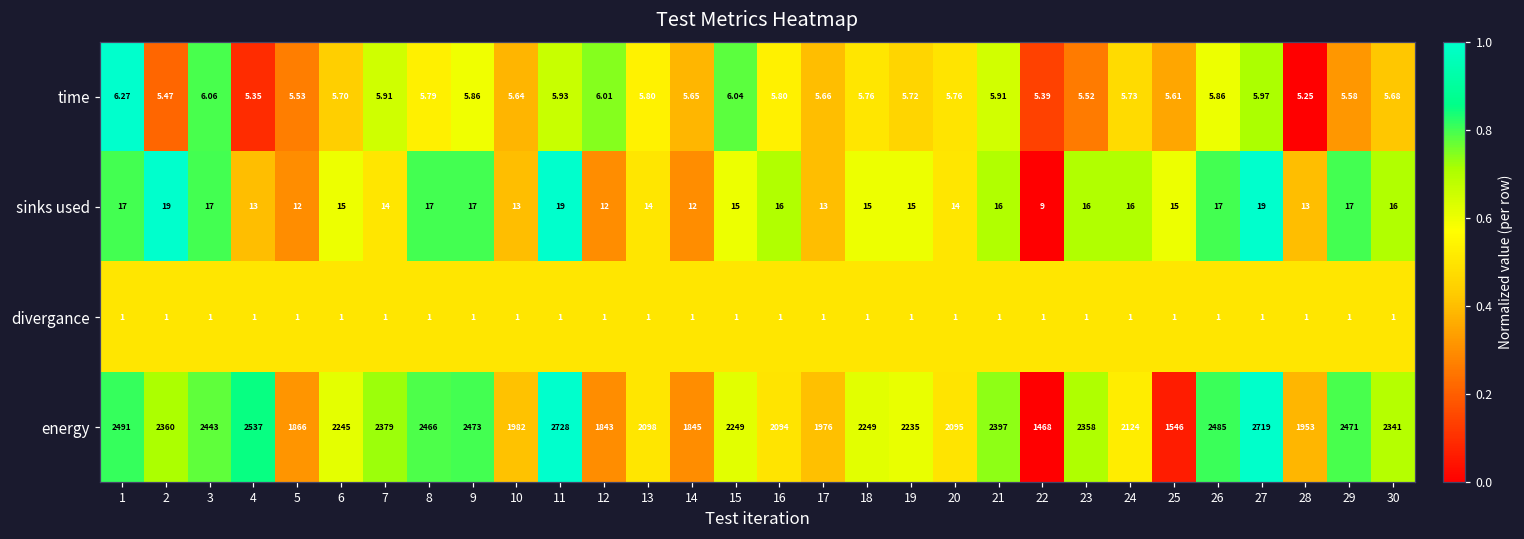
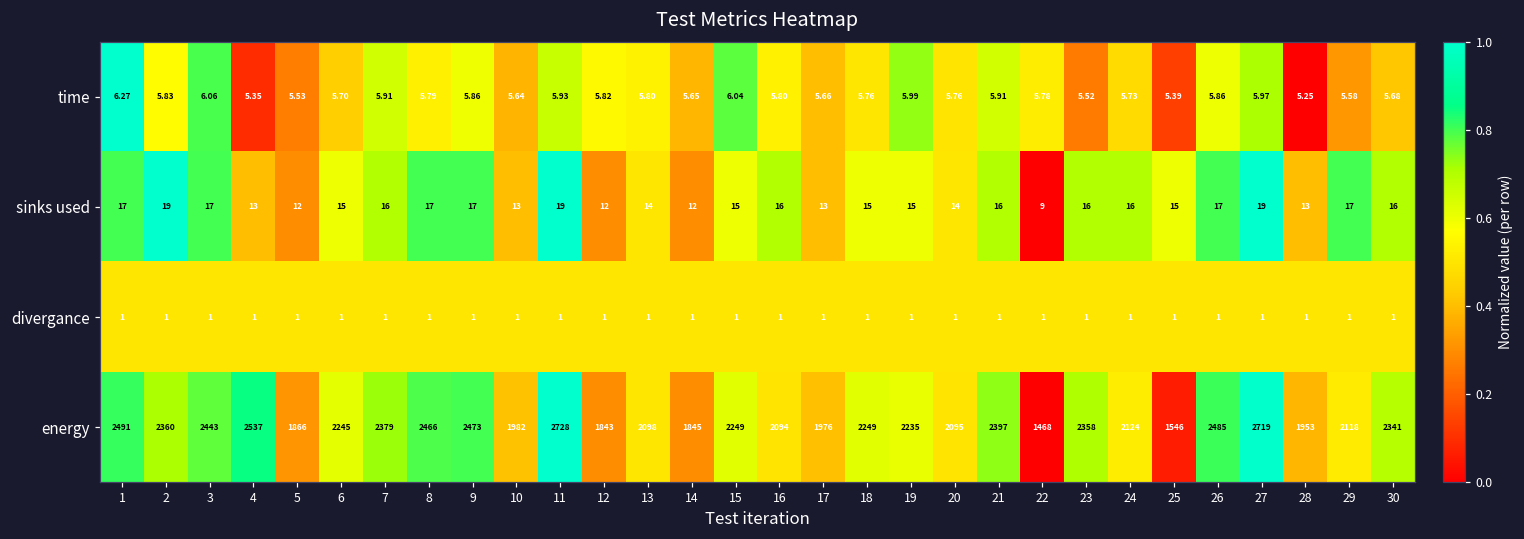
time, 2: 5.47 -> 5.83
time, 12: 6.01 -> 5.82
time, 19: 5.72 -> 5.99
time, 22: 5.39 -> 5.78
time, 25: 5.61 -> 5.39
sinks used, 7: 14 -> 16
energy, 29: 2471 -> 2118
